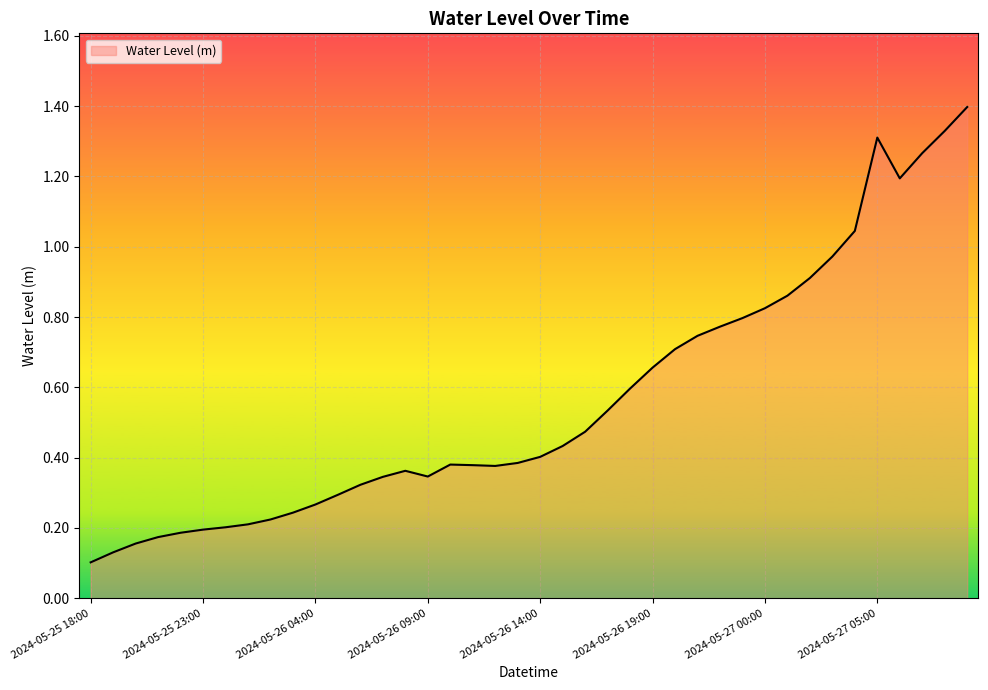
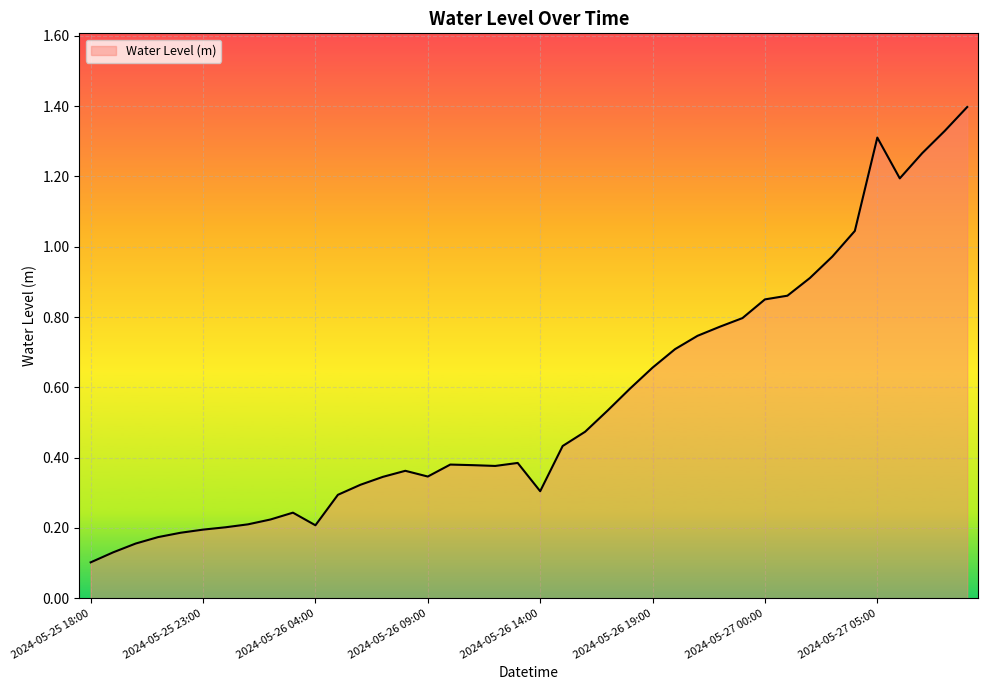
2024-05-26 04:00: 0.27 -> 0.21
2024-05-26 14:00: 0.40 -> 0.30
2024-05-27 00:00: 0.83 -> 0.85
